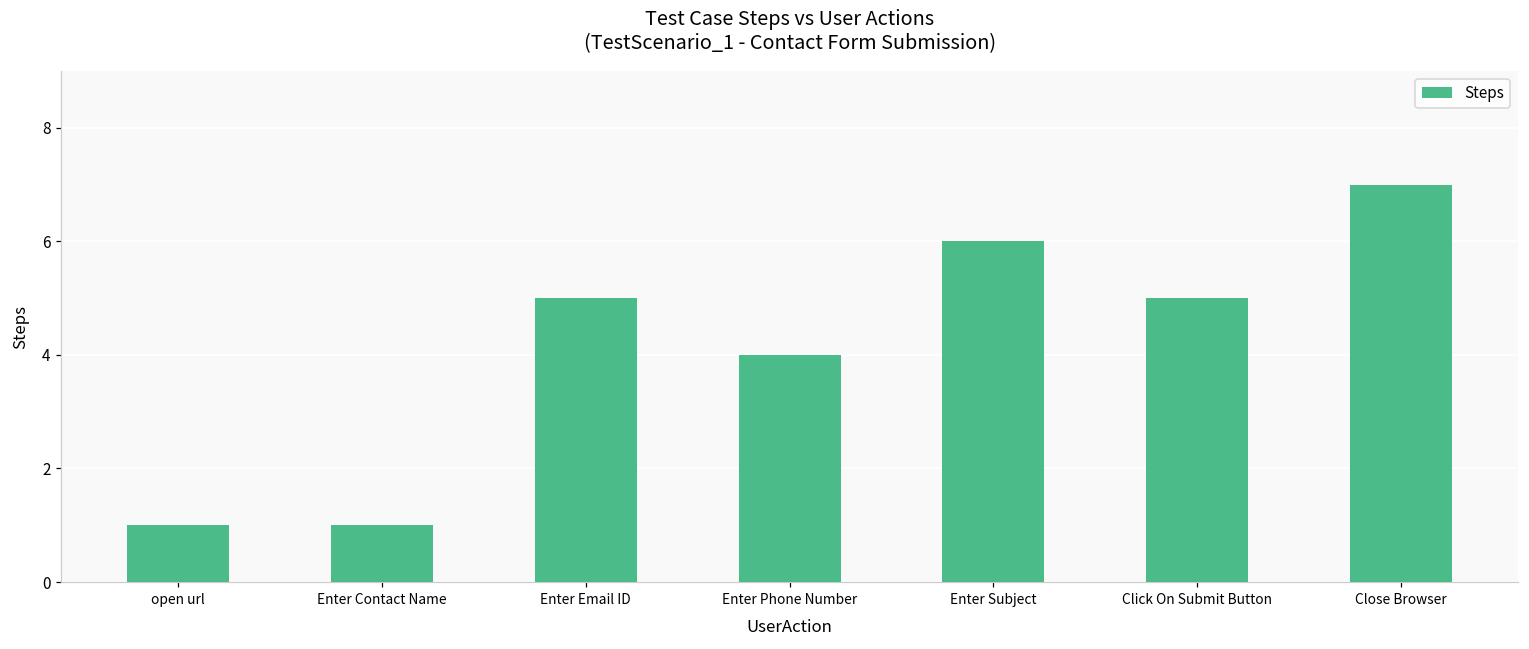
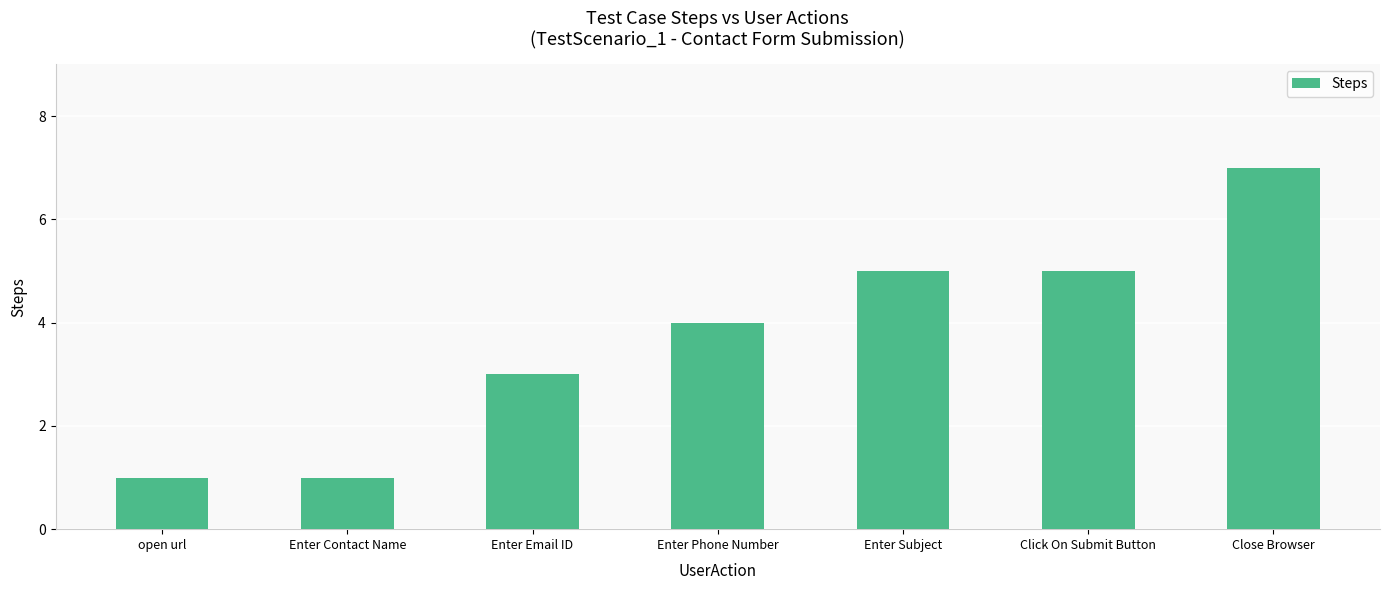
Enter Email ID: 5 -> 3
Enter Subject: 6 -> 5
